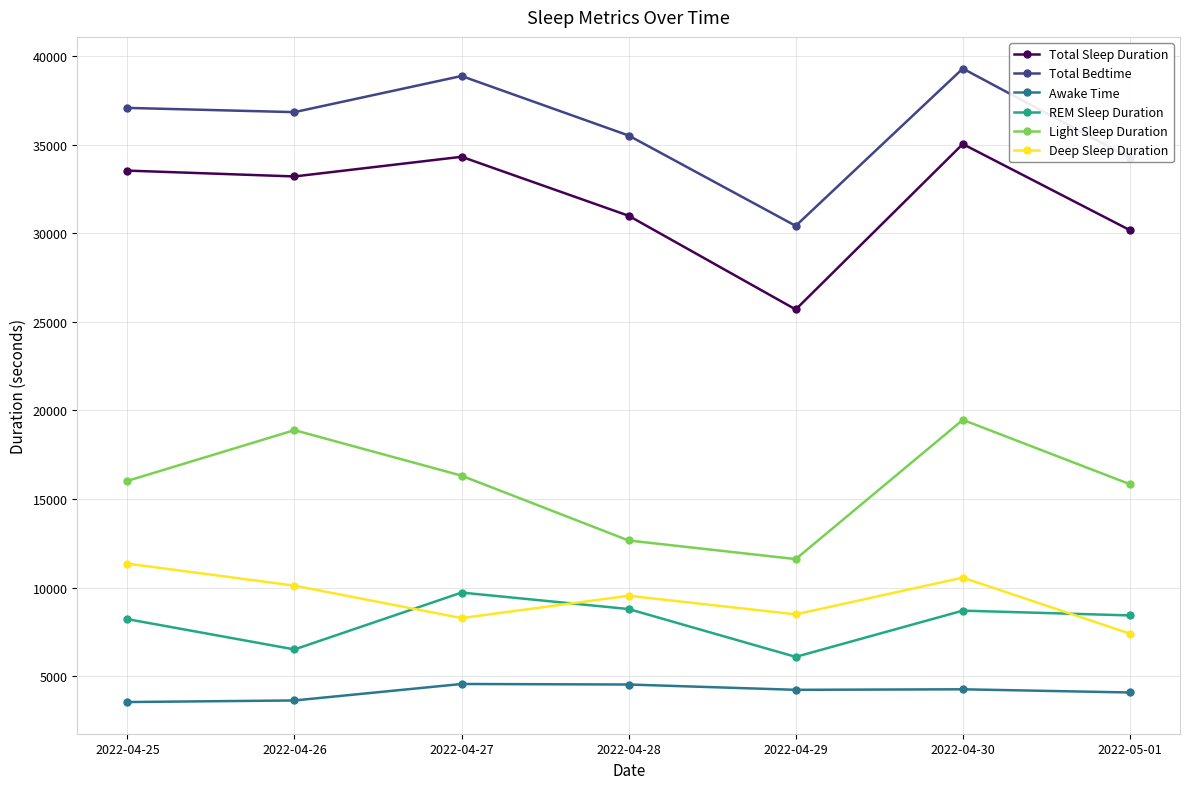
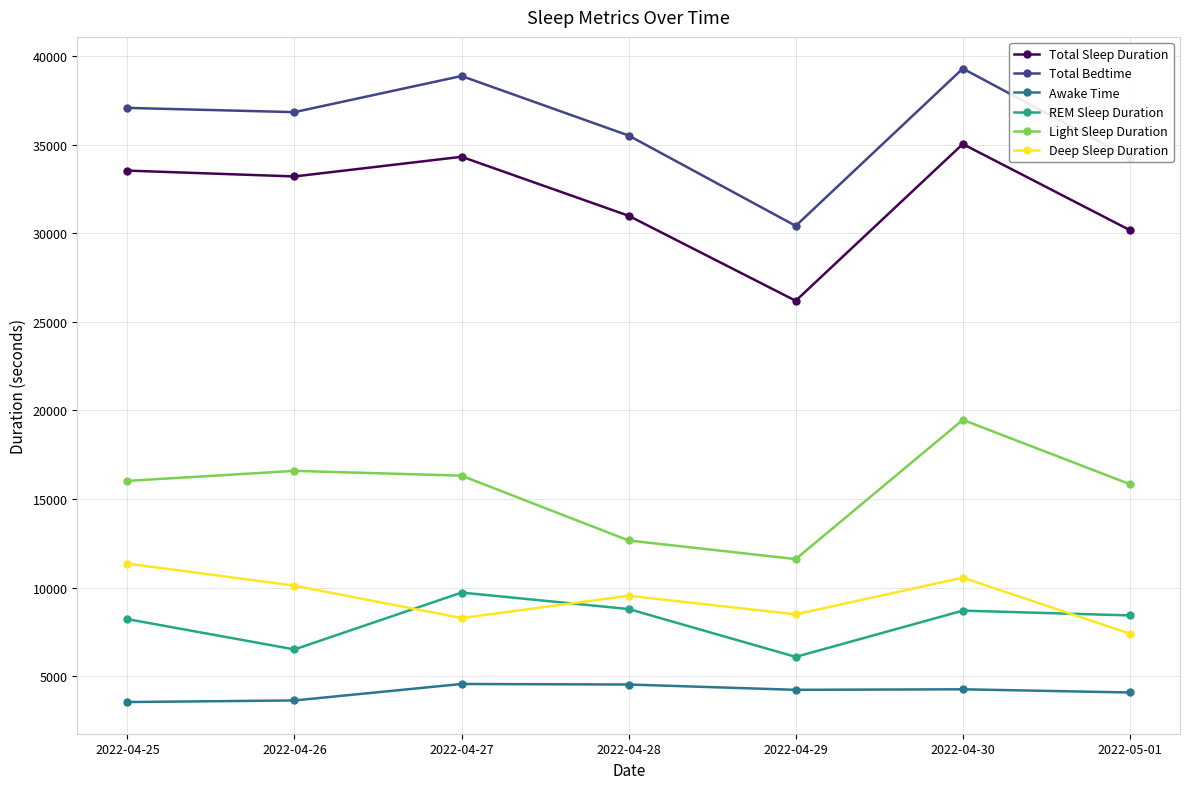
Light Sleep Duration, 2022-04-26: 18900 -> 16600
Total Sleep Duration, 2022-04-29: 25700 -> 26200
